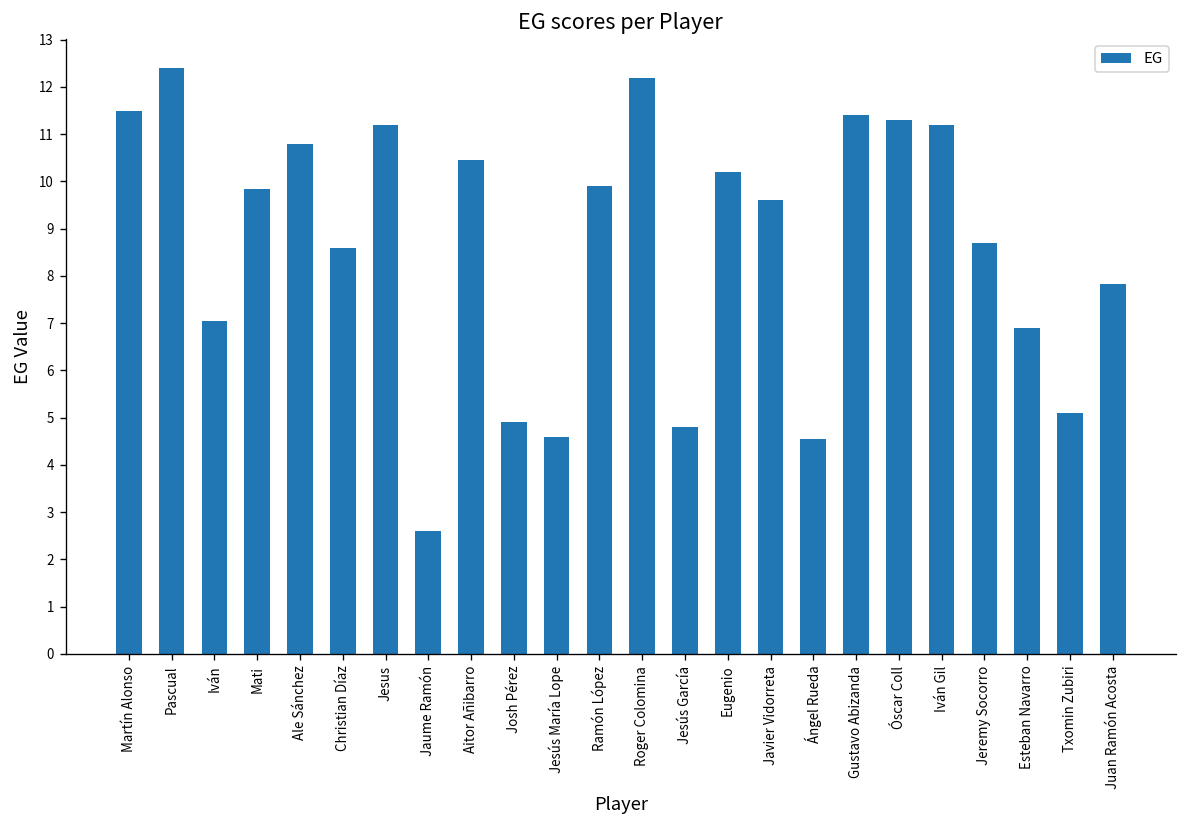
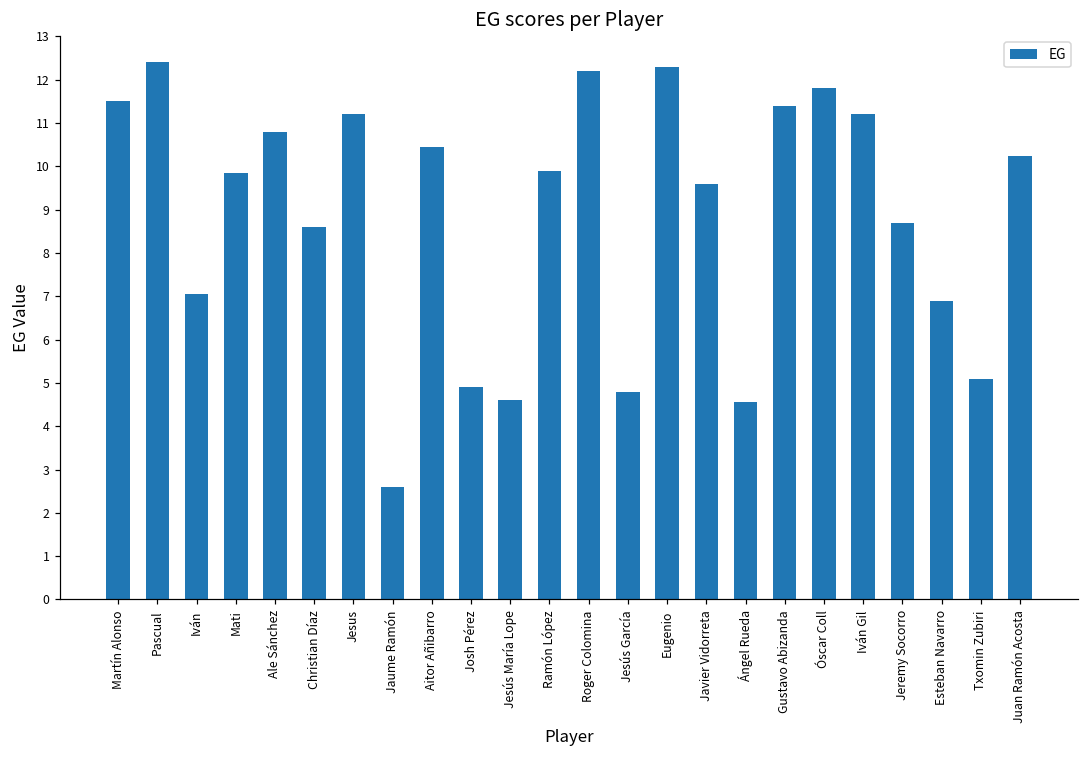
Eugenio: 10.2 -> 12.3
Óscar Coll: 11.3 -> 11.8
Juan Ramón Acosta: 7.8 -> 10.3
